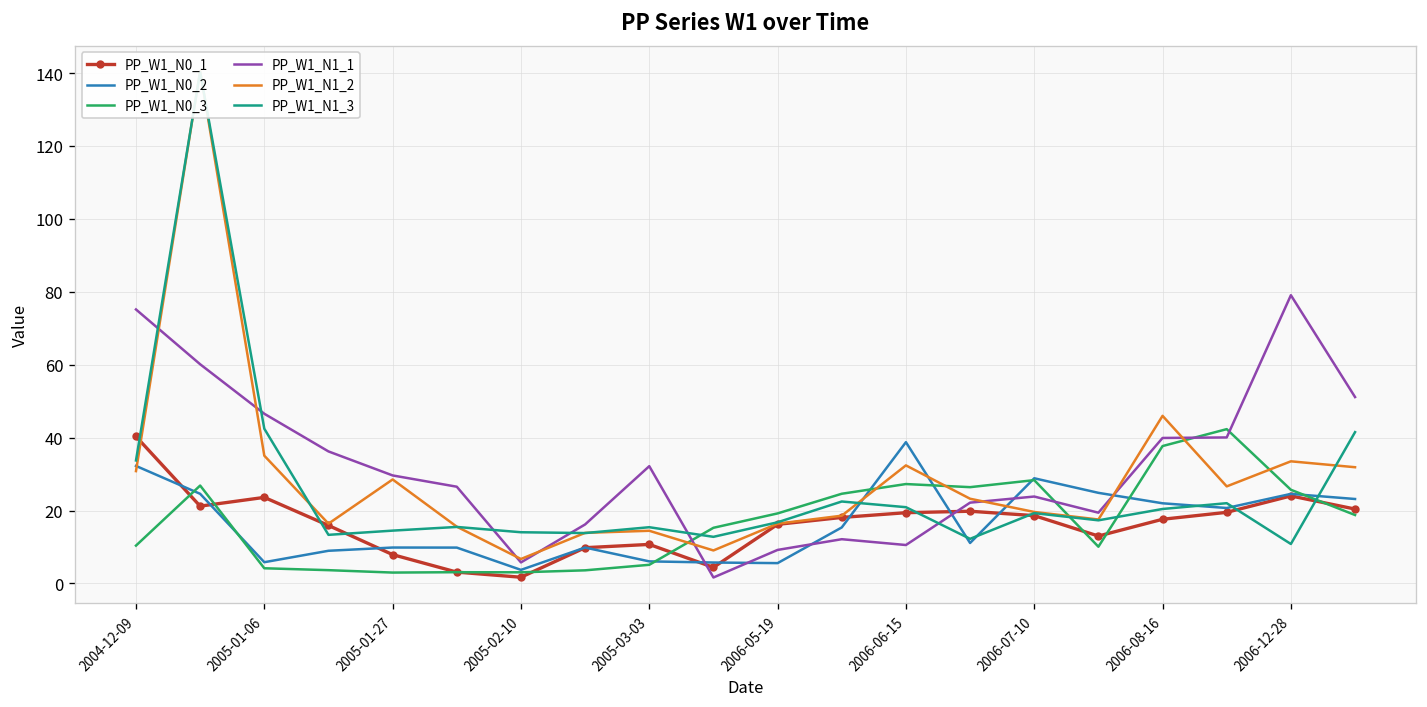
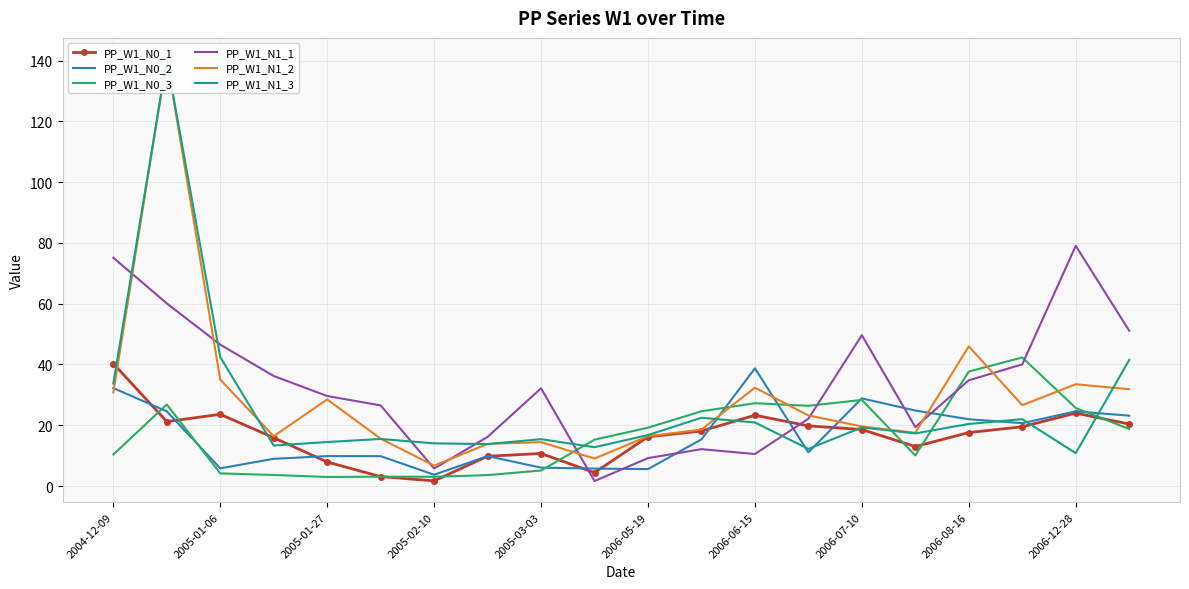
PP_W1_N0_1, 2006-06-15: 19 -> 23
PP_W1_N1_1, 2006-07-10: 24 -> 50
PP_W1_N1_1, 2006-08-16: 40 -> 35
